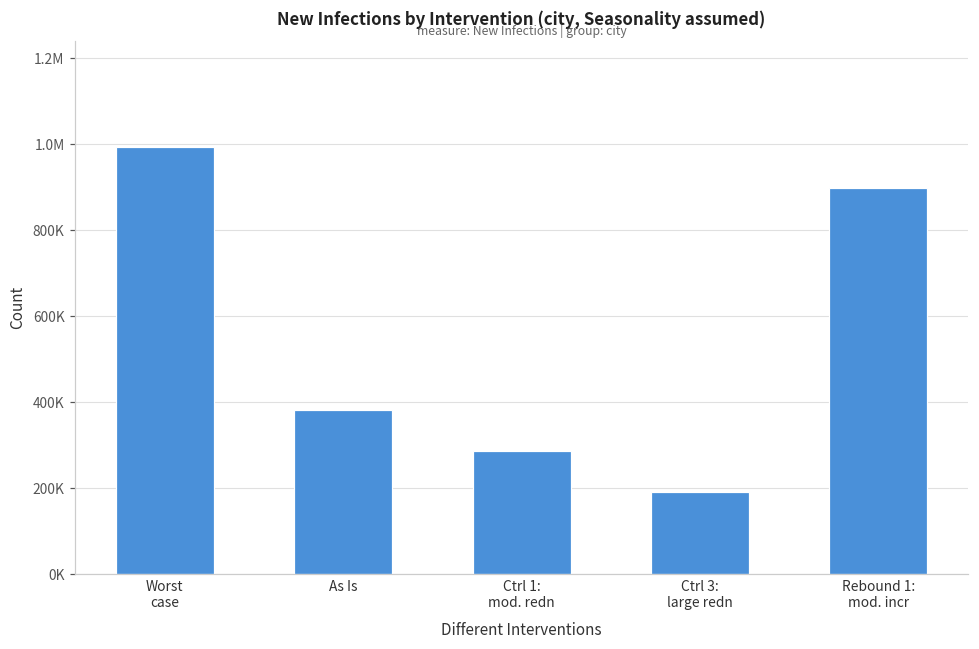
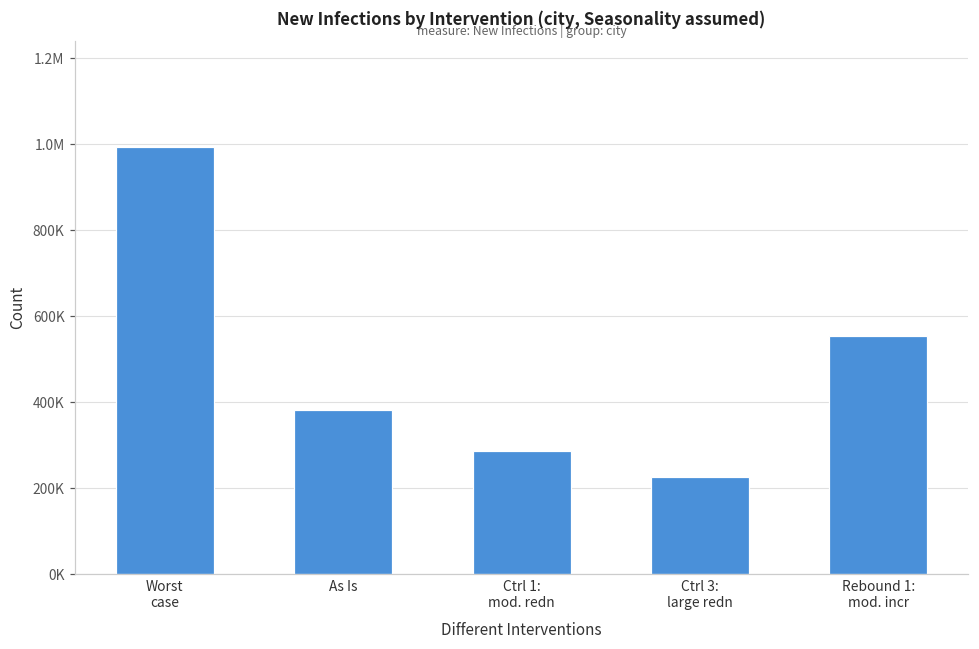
Ctrl 3: large redn: 190000 -> 230000
Rebound 1: mod. incr: 900000 -> 550000
